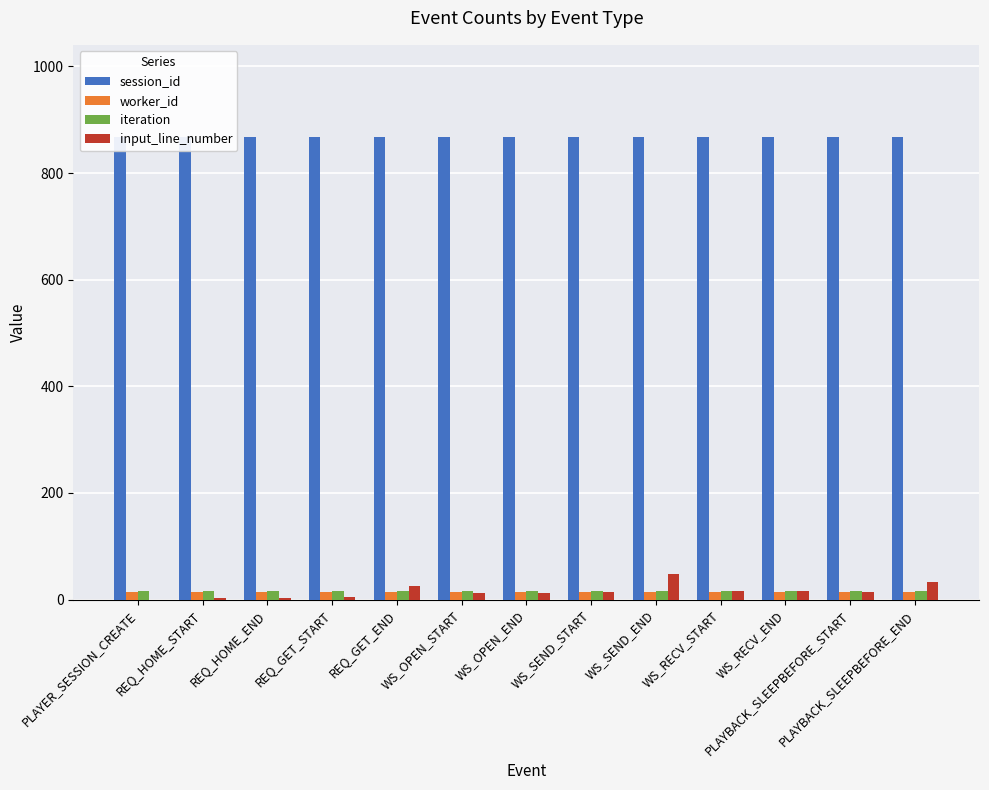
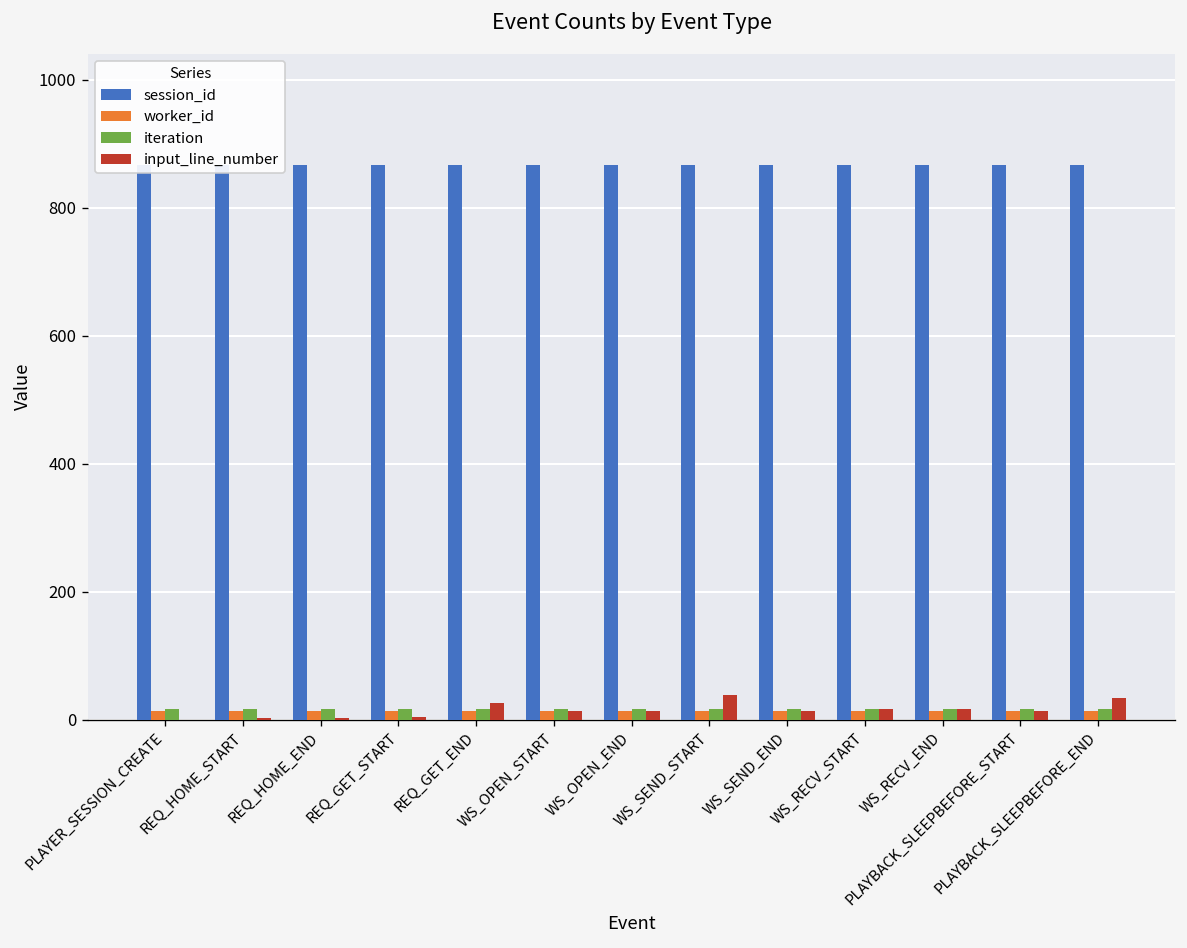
input_line_number, WS_SEND_START: 10 -> 40
input_line_number, WS_SEND_END: 50 -> 10
